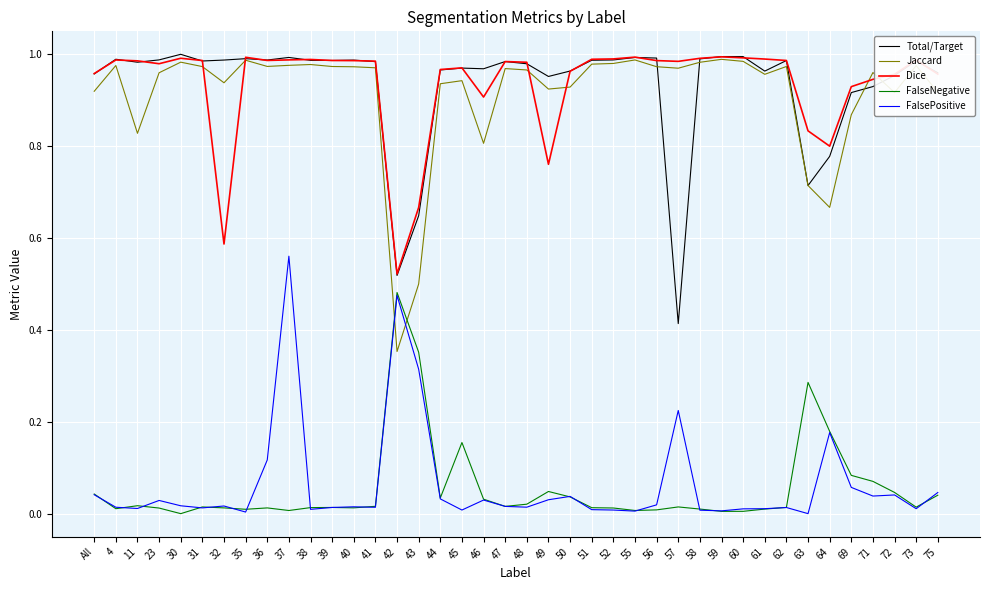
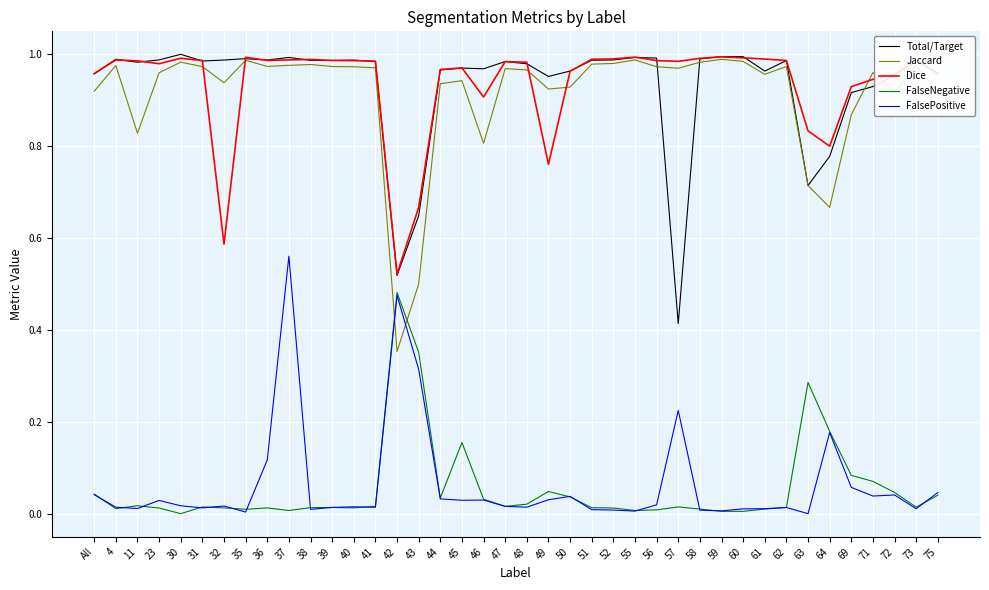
FalsePositive, 45: 0.01 -> 0.03
